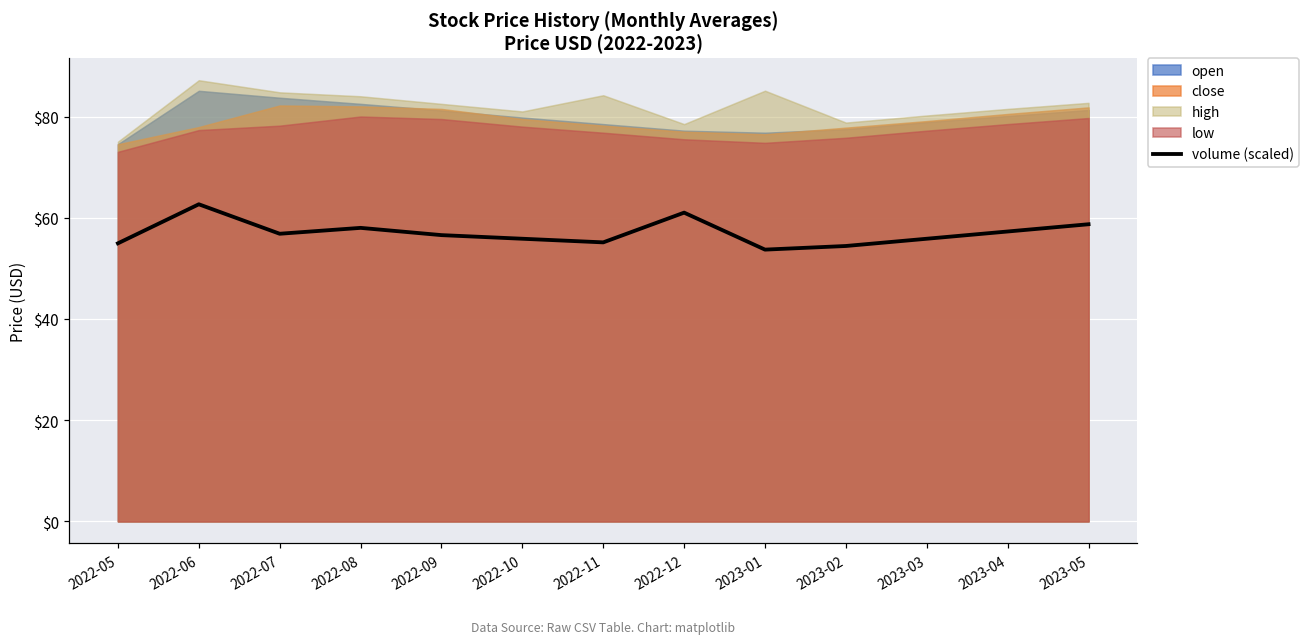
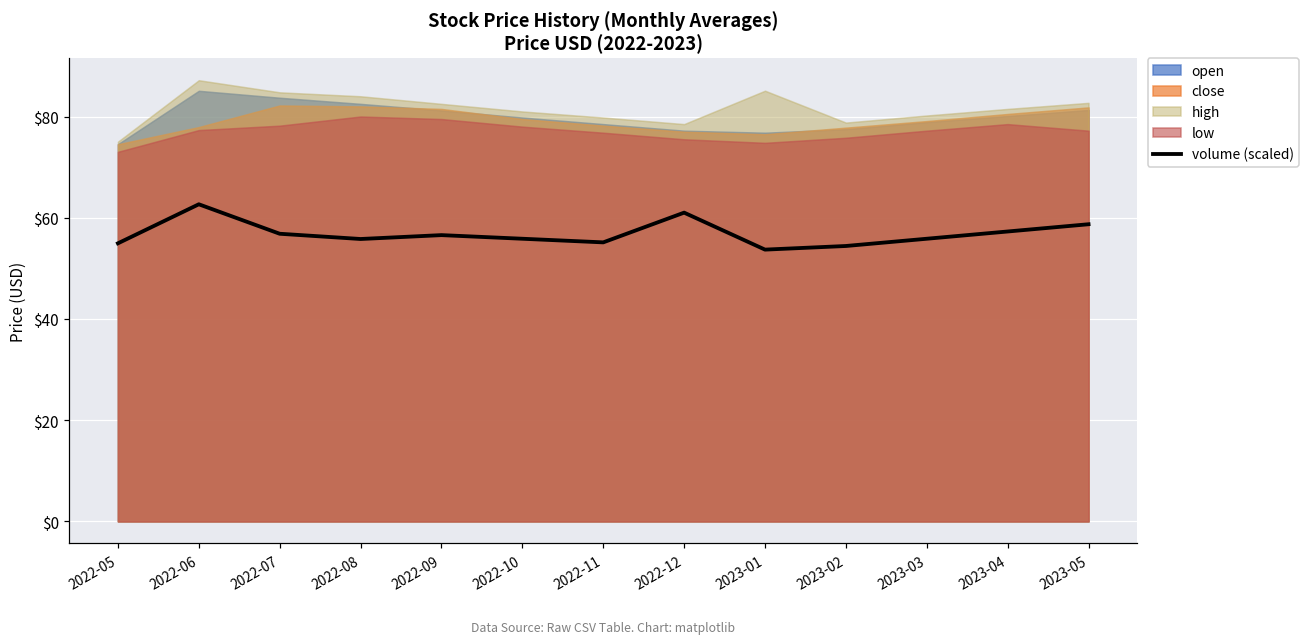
volume (scaled), 2022-08: $58 -> $56
high, 2022-11: $84 -> $80
low, 2023-05: $80 -> $77
